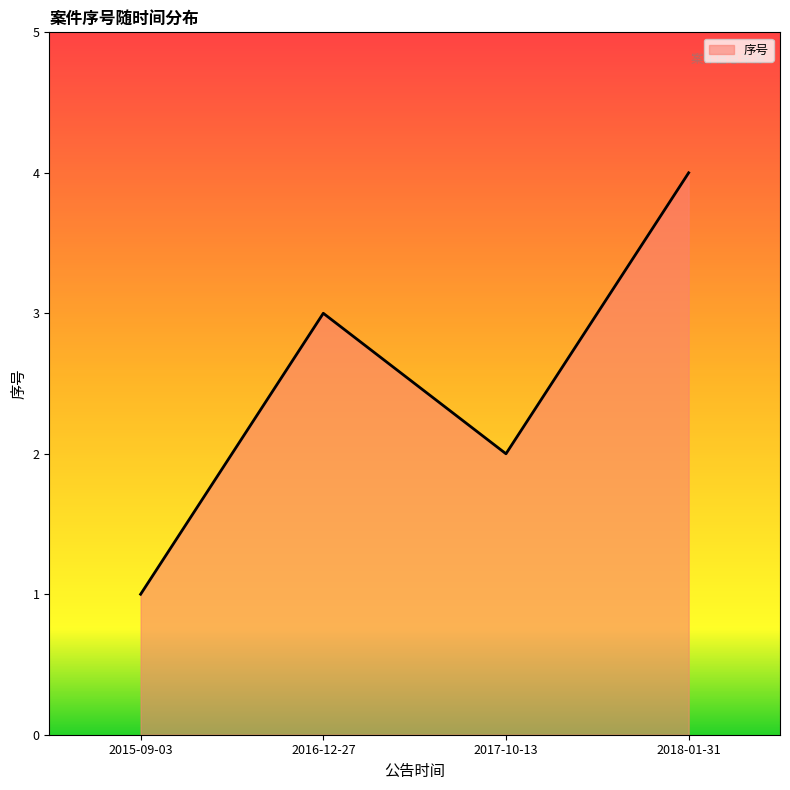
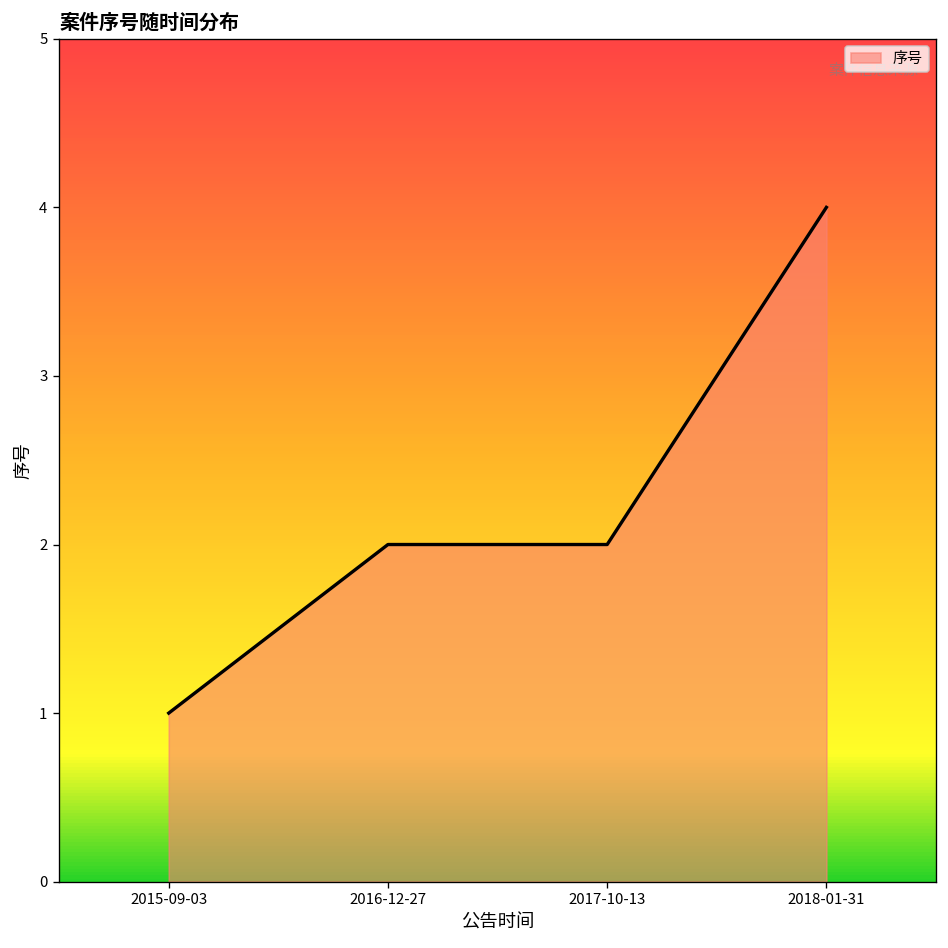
2016-12-27: 3 -> 2
